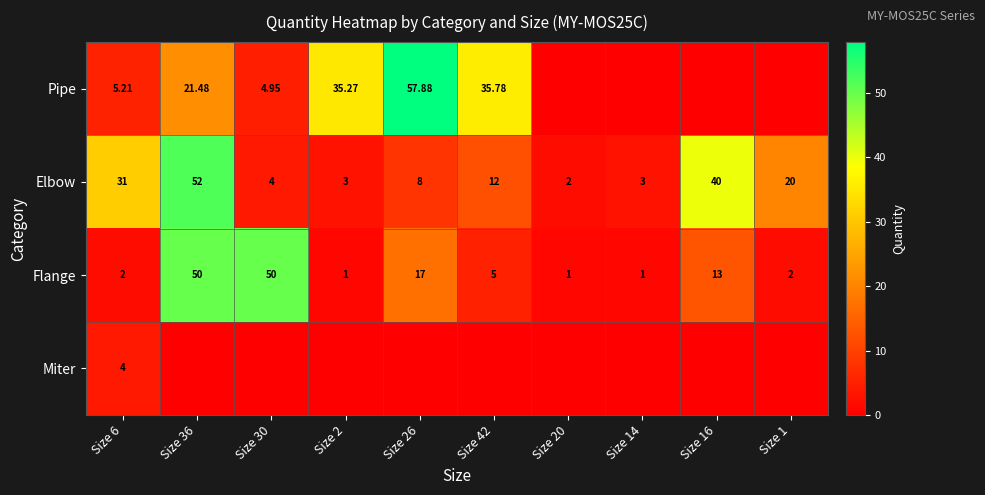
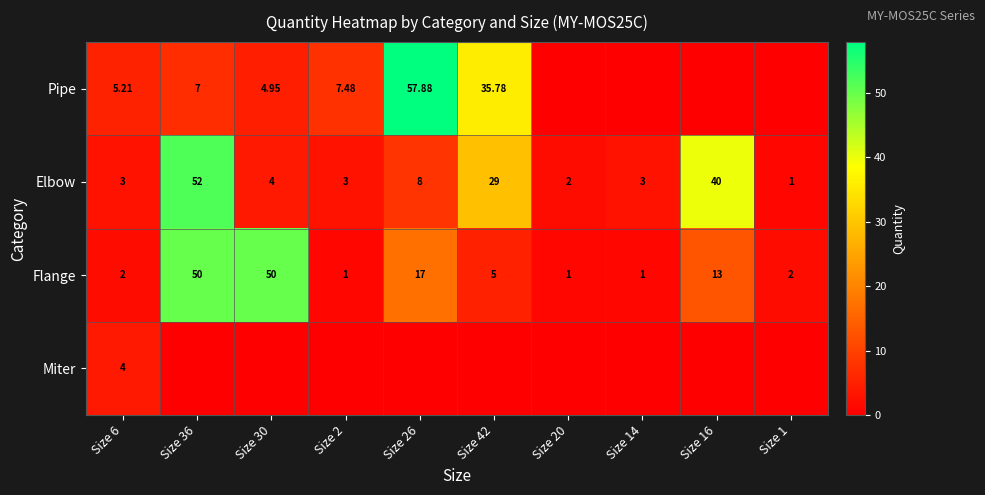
Pipe, Size 36: 21.48 -> 7
Pipe, Size 2: 35.27 -> 7.48
Elbow, Size 6: 31 -> 3
Elbow, Size 42: 12 -> 29
Elbow, Size 1: 20 -> 1
